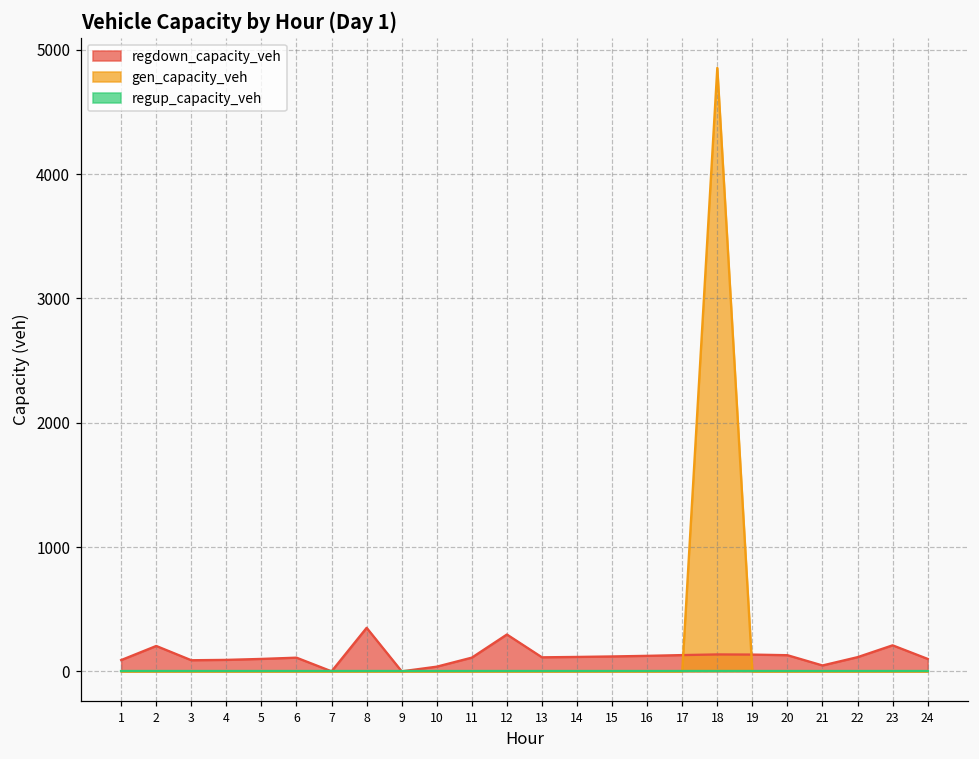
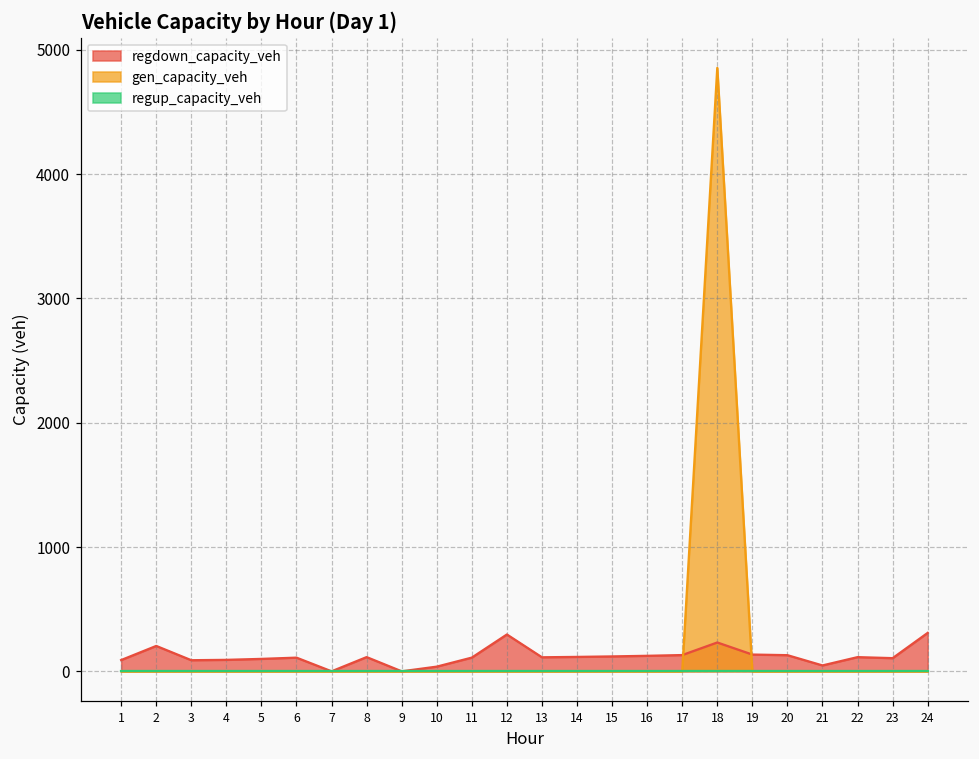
regdown_capacity_veh, 8: 350 -> 110
regdown_capacity_veh, 18: 140 -> 230
regdown_capacity_veh, 23: 210 -> 110
regdown_capacity_veh, 24: 100 -> 310
